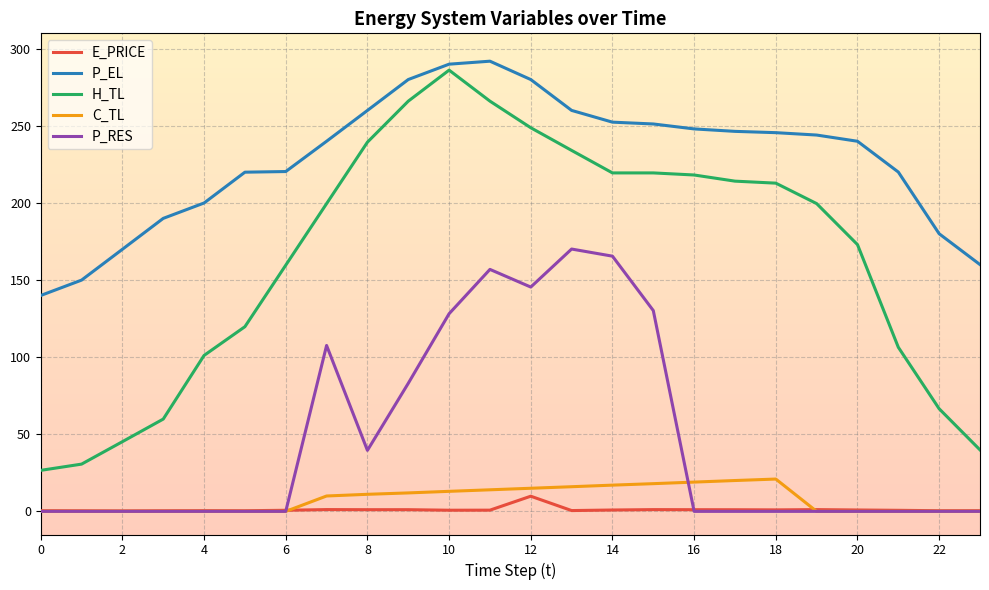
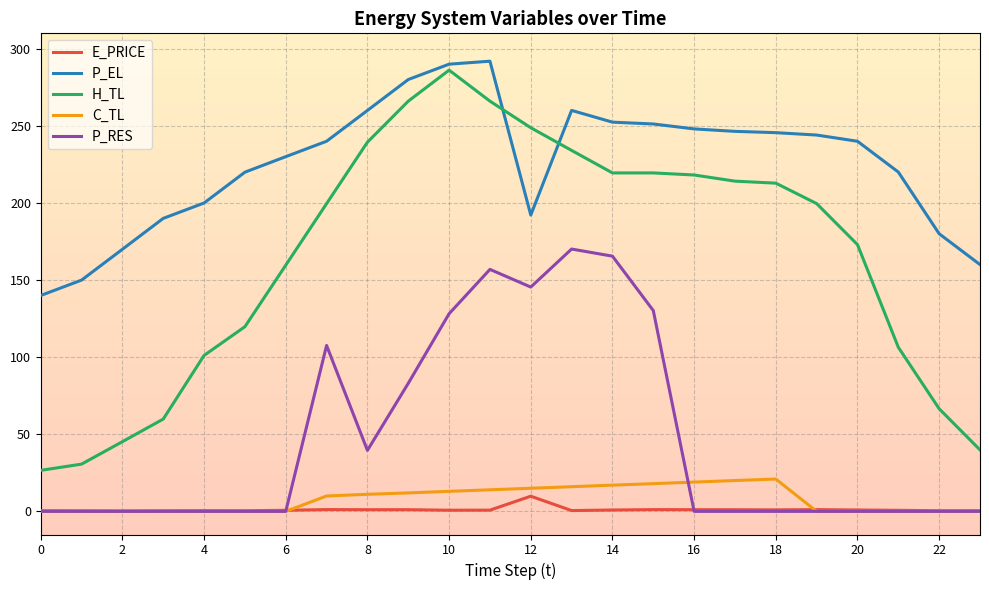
P_EL, 6: 220 -> 230
P_EL, 12: 280 -> 192
